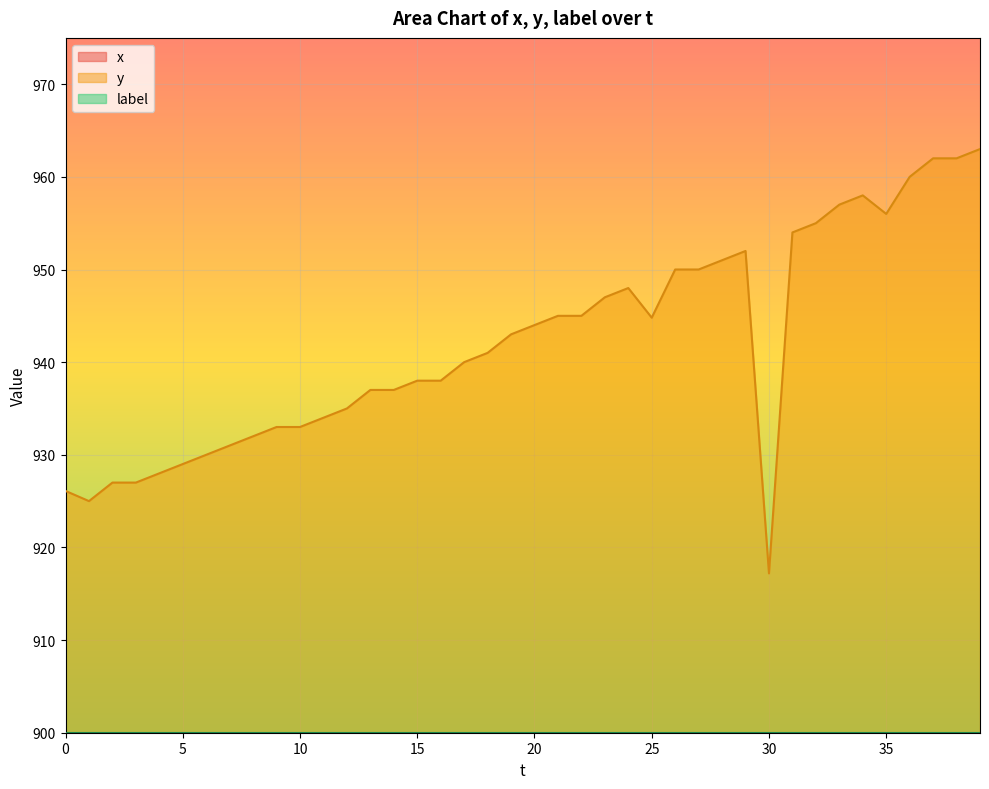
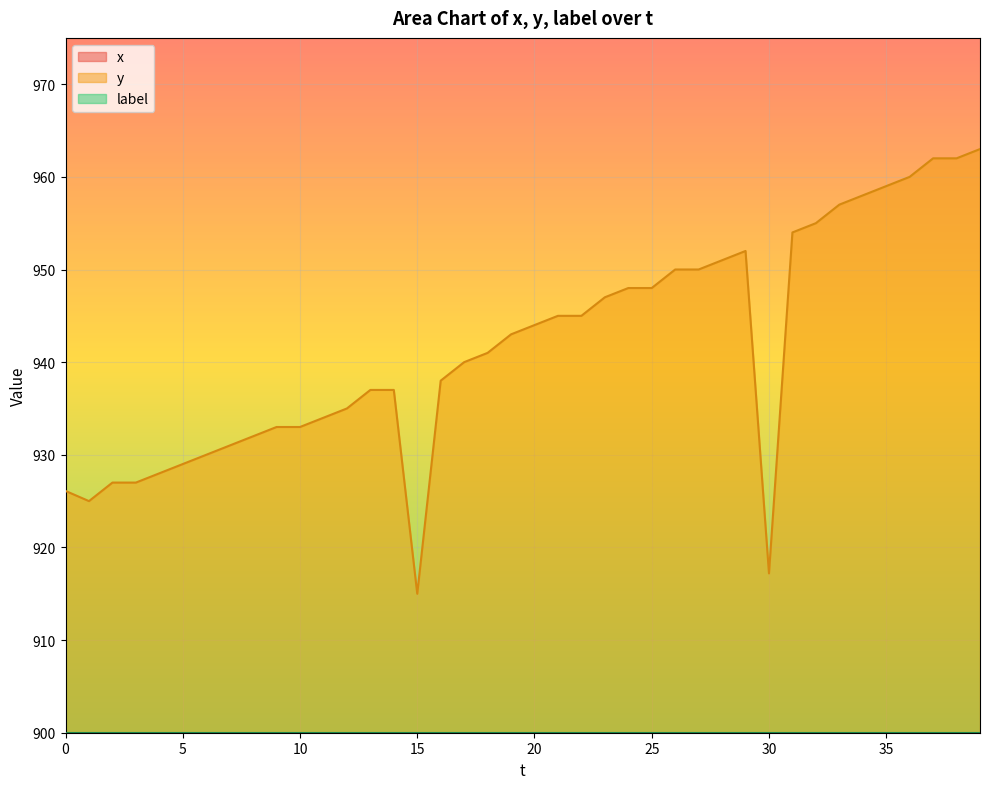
y, 15: 938 -> 915
y, 25: 945 -> 948
y, 35: 956 -> 959
